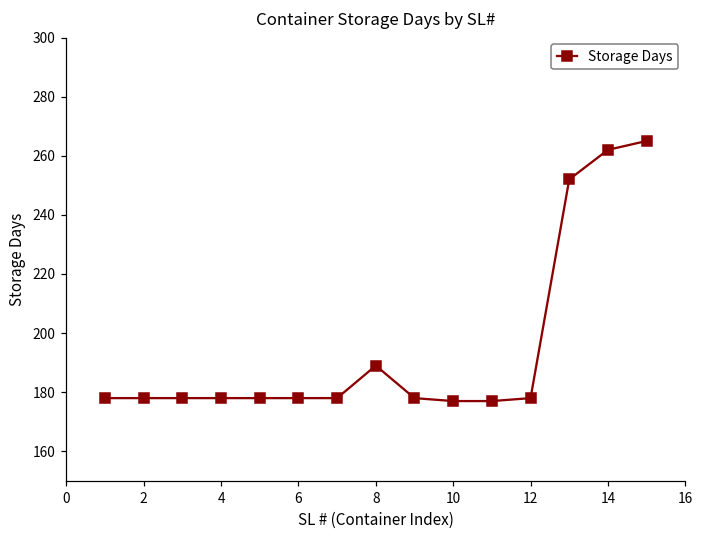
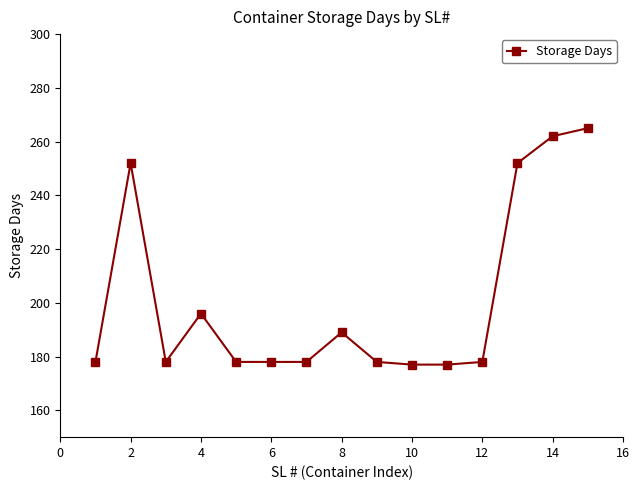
2: 178 -> 252
4: 178 -> 196
